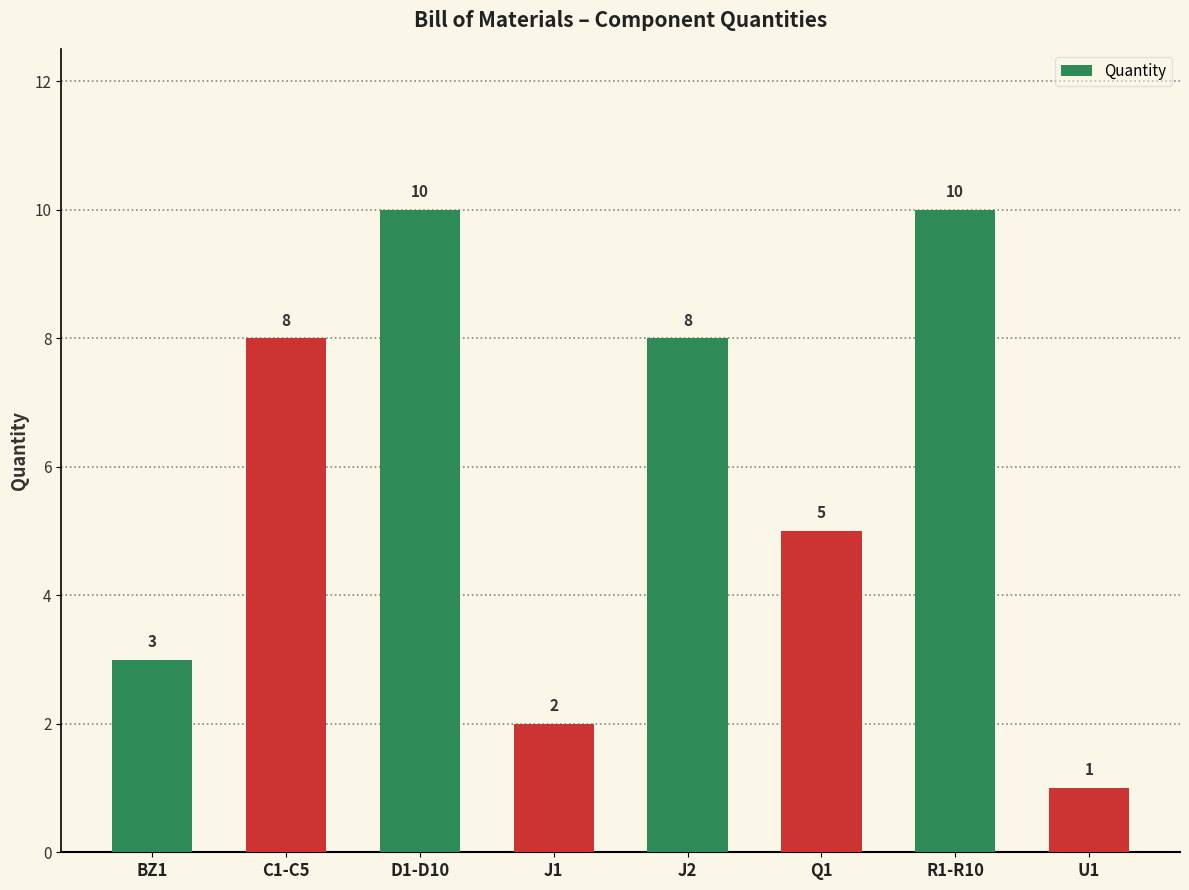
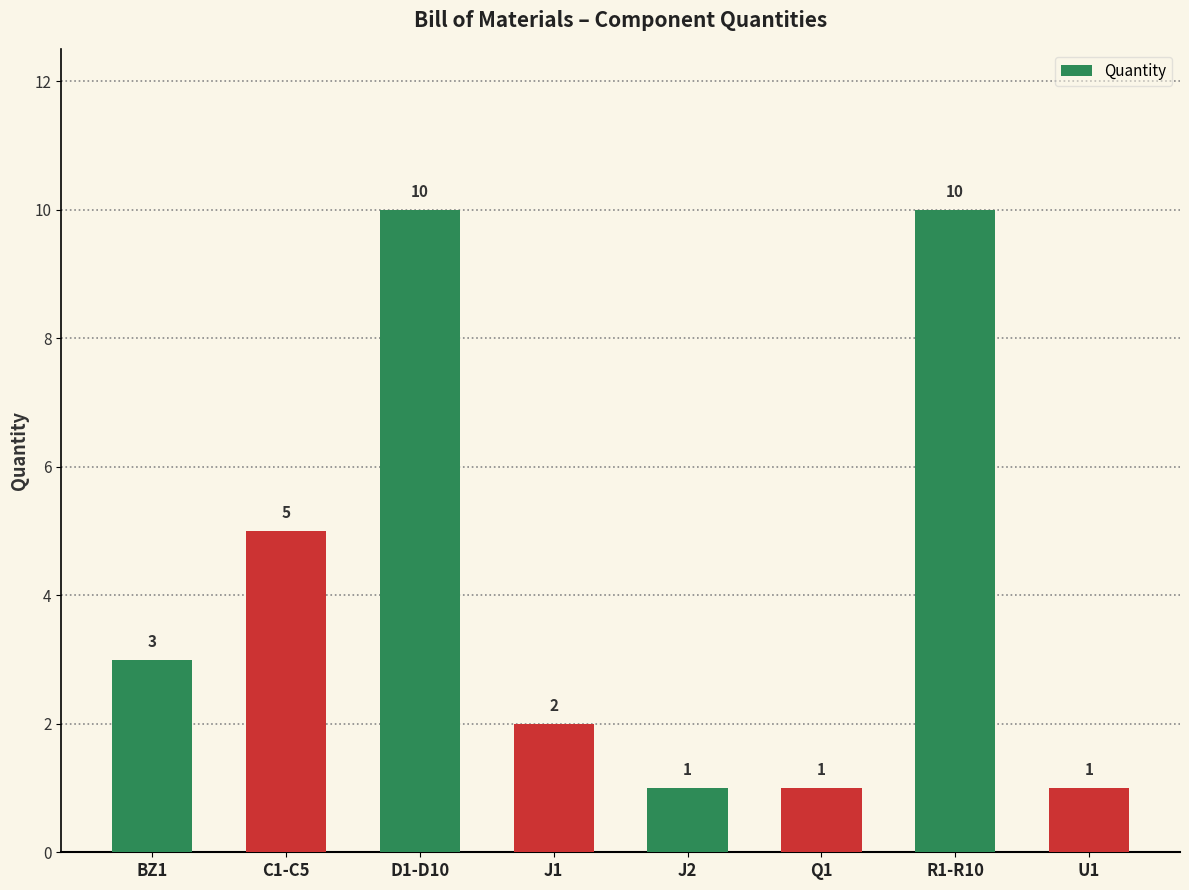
C1-C5: 8 -> 5
J2: 8 -> 1
Q1: 5 -> 1
